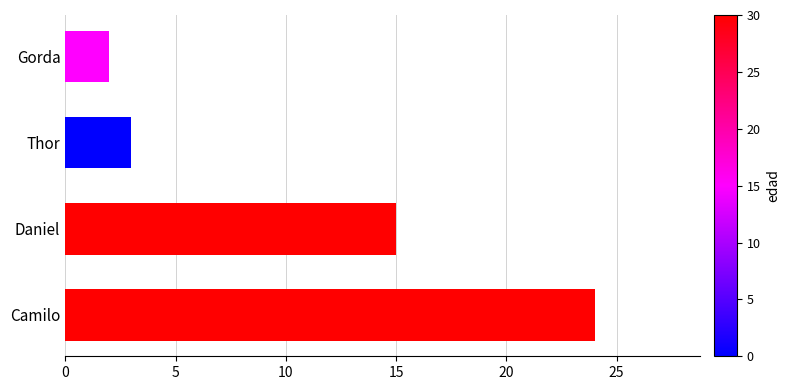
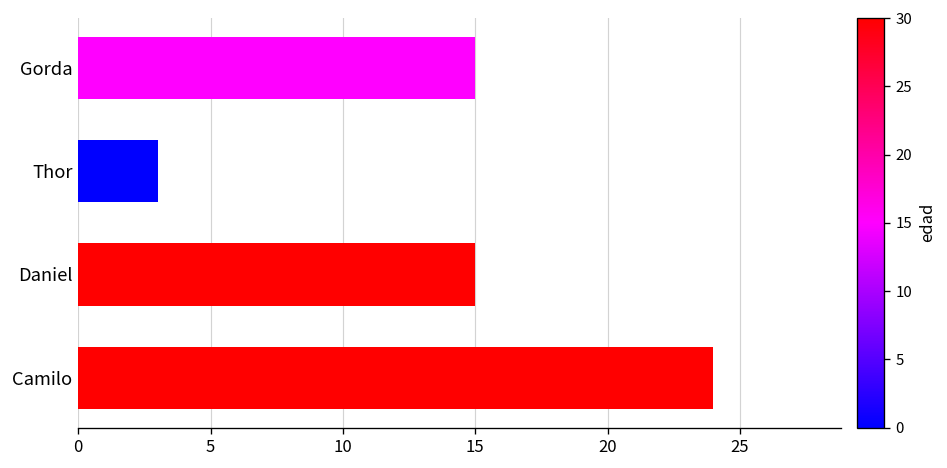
Gorda: 2 -> 15
